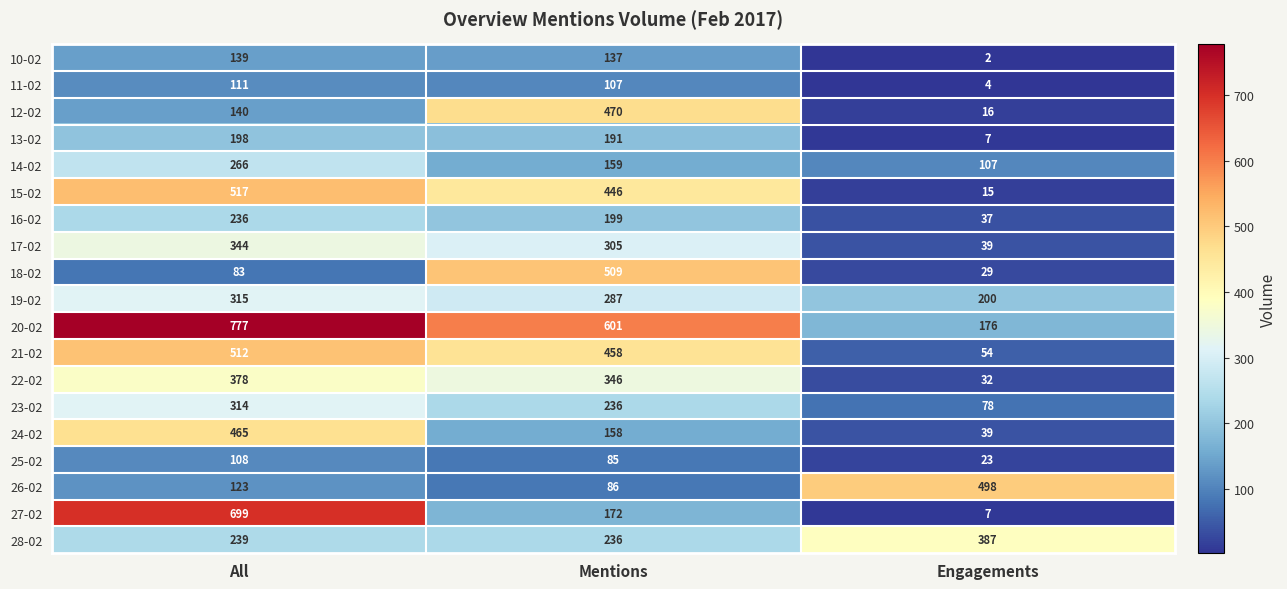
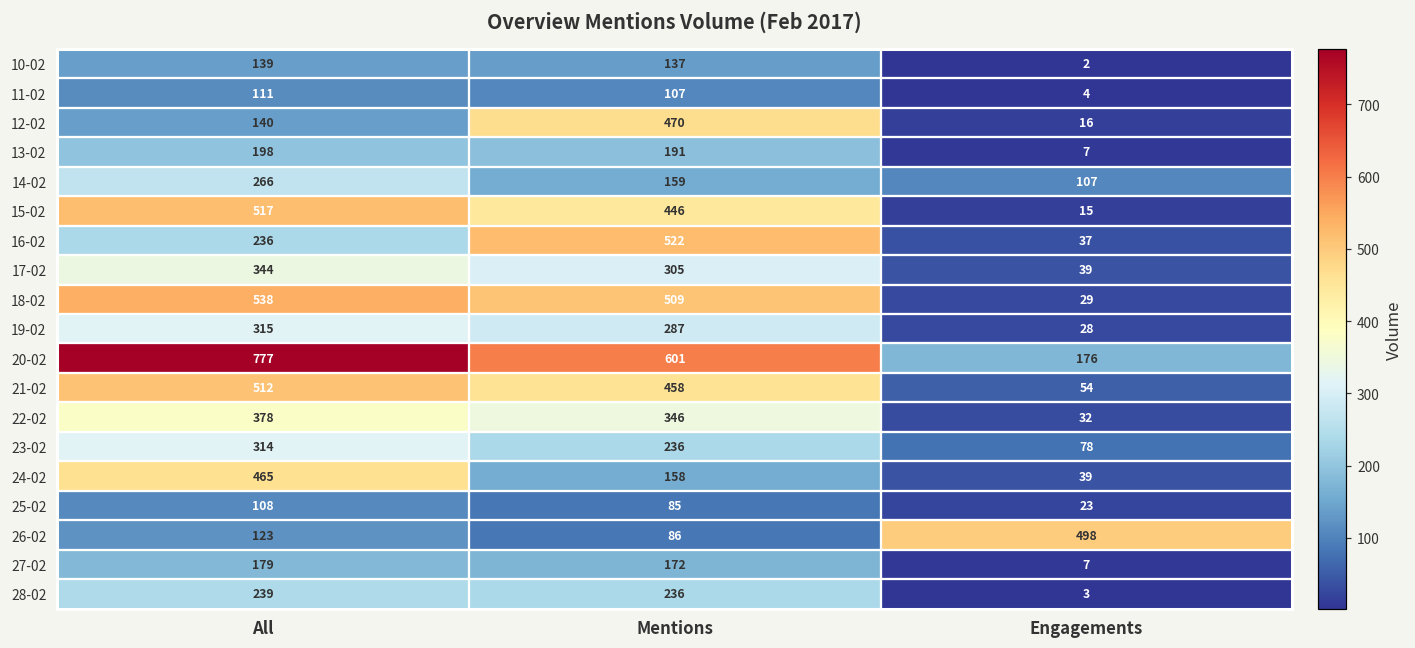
16-02, Mentions: 199 -> 522
18-02, All: 83 -> 538
19-02, Engagements: 200 -> 28
27-02, All: 699 -> 179
28-02, Engagements: 387 -> 3
